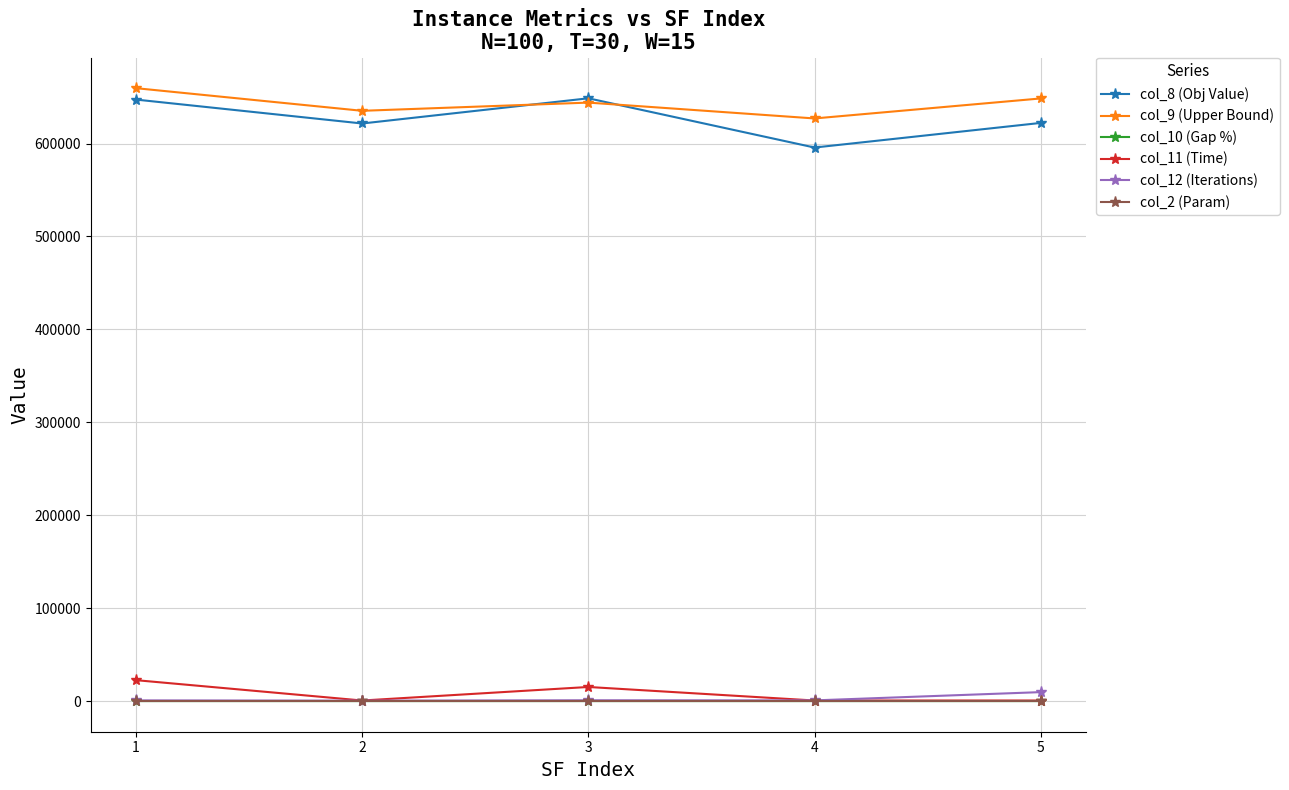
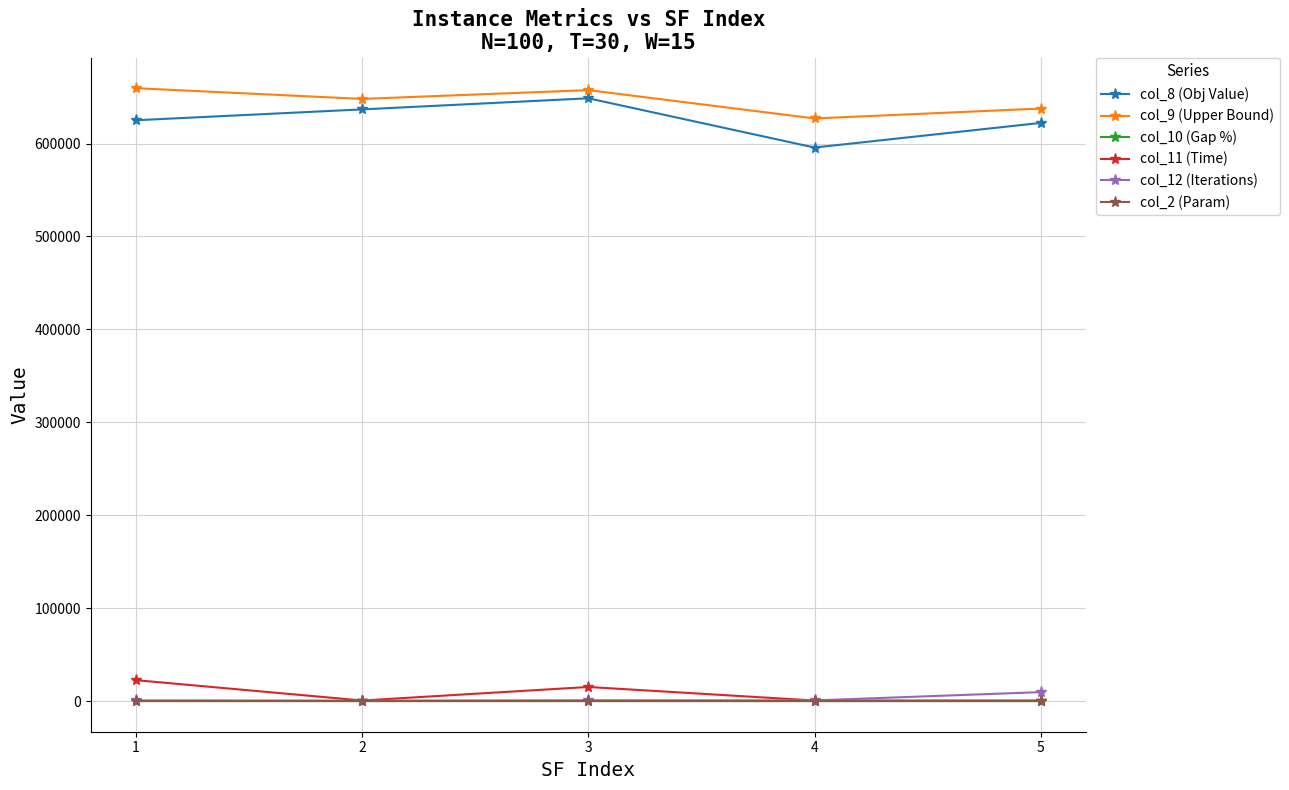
col_8 (Obj Value), 1: 650000 -> 630000
col_8 (Obj Value), 2: 620000 -> 640000
col_9 (Upper Bound), 2: 640000 -> 650000
col_9 (Upper Bound), 3: 640000 -> 660000
col_9 (Upper Bound), 5: 650000 -> 640000
